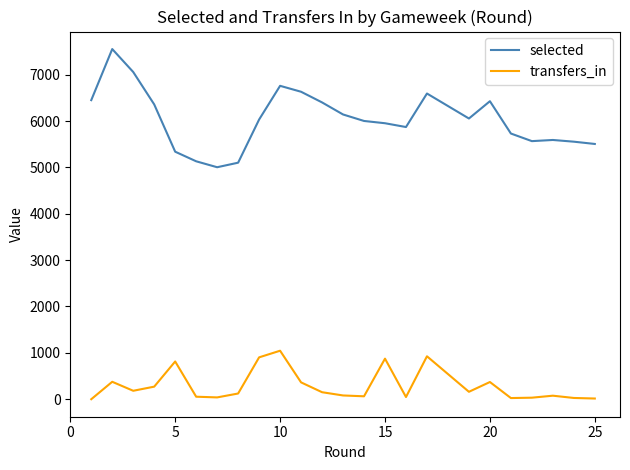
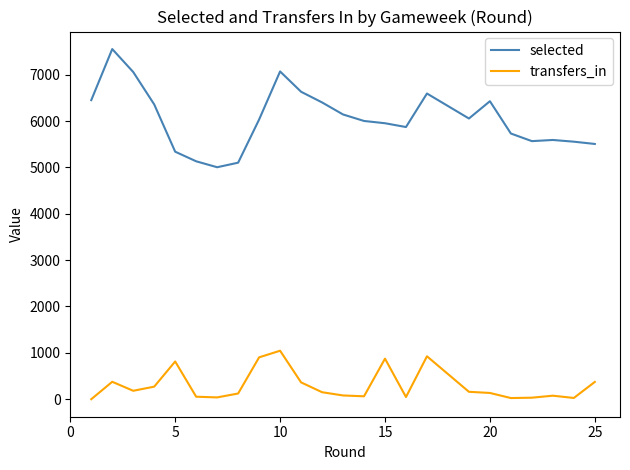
selected, 10: 6800 -> 7100
transfers_in, 20: 400 -> 100
transfers_in, 25: 0 -> 400
